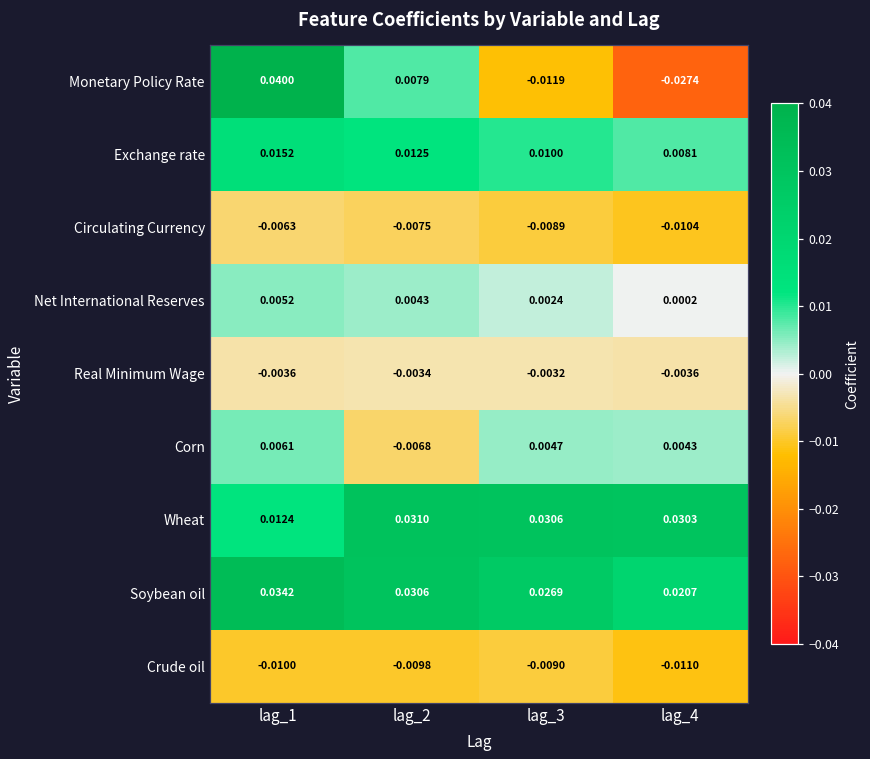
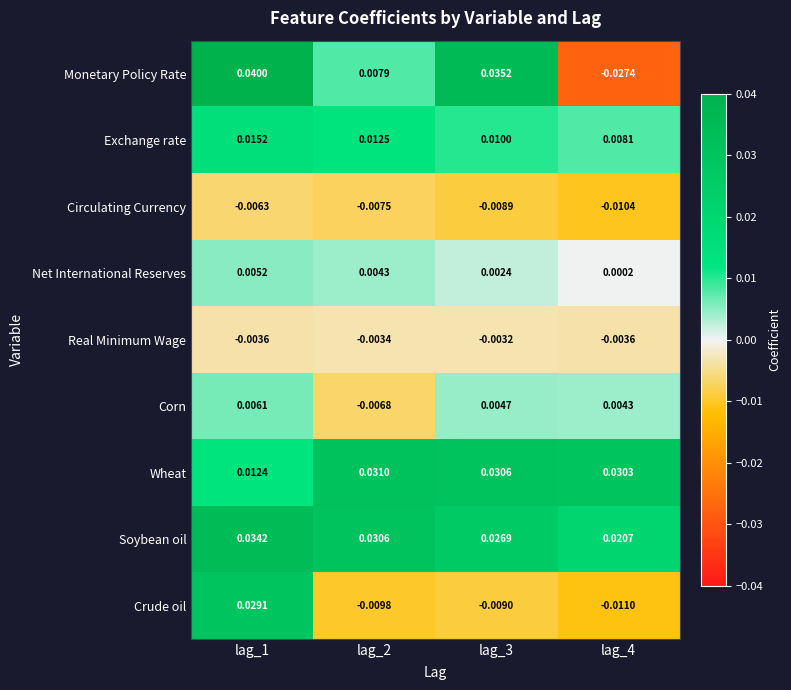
Monetary Policy Rate, lag_3: -0.0119 -> 0.0352
Crude oil, lag_1: -0.0100 -> 0.0291
